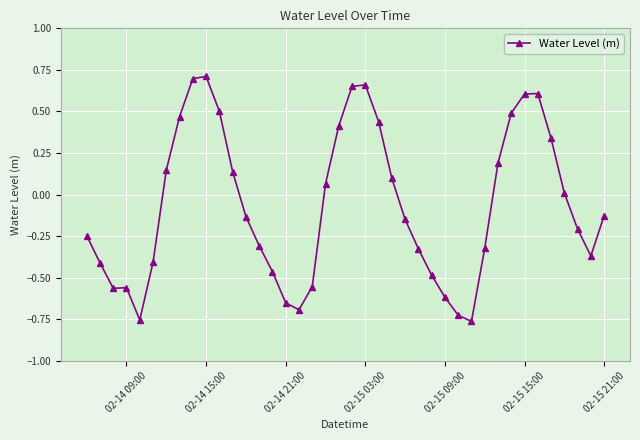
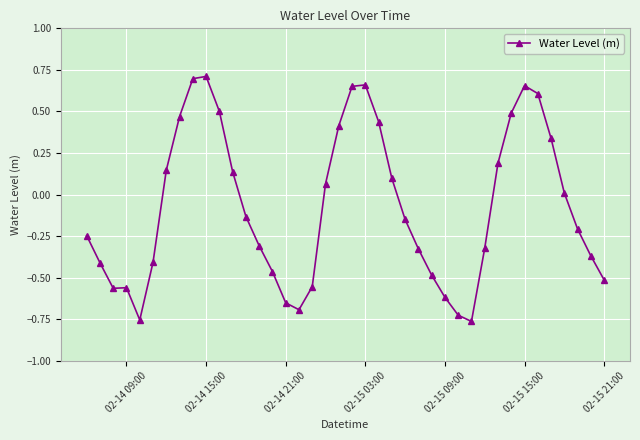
02-15 15:00: 0.61 -> 0.66
02-15 21:00: -0.13 -> -0.51
